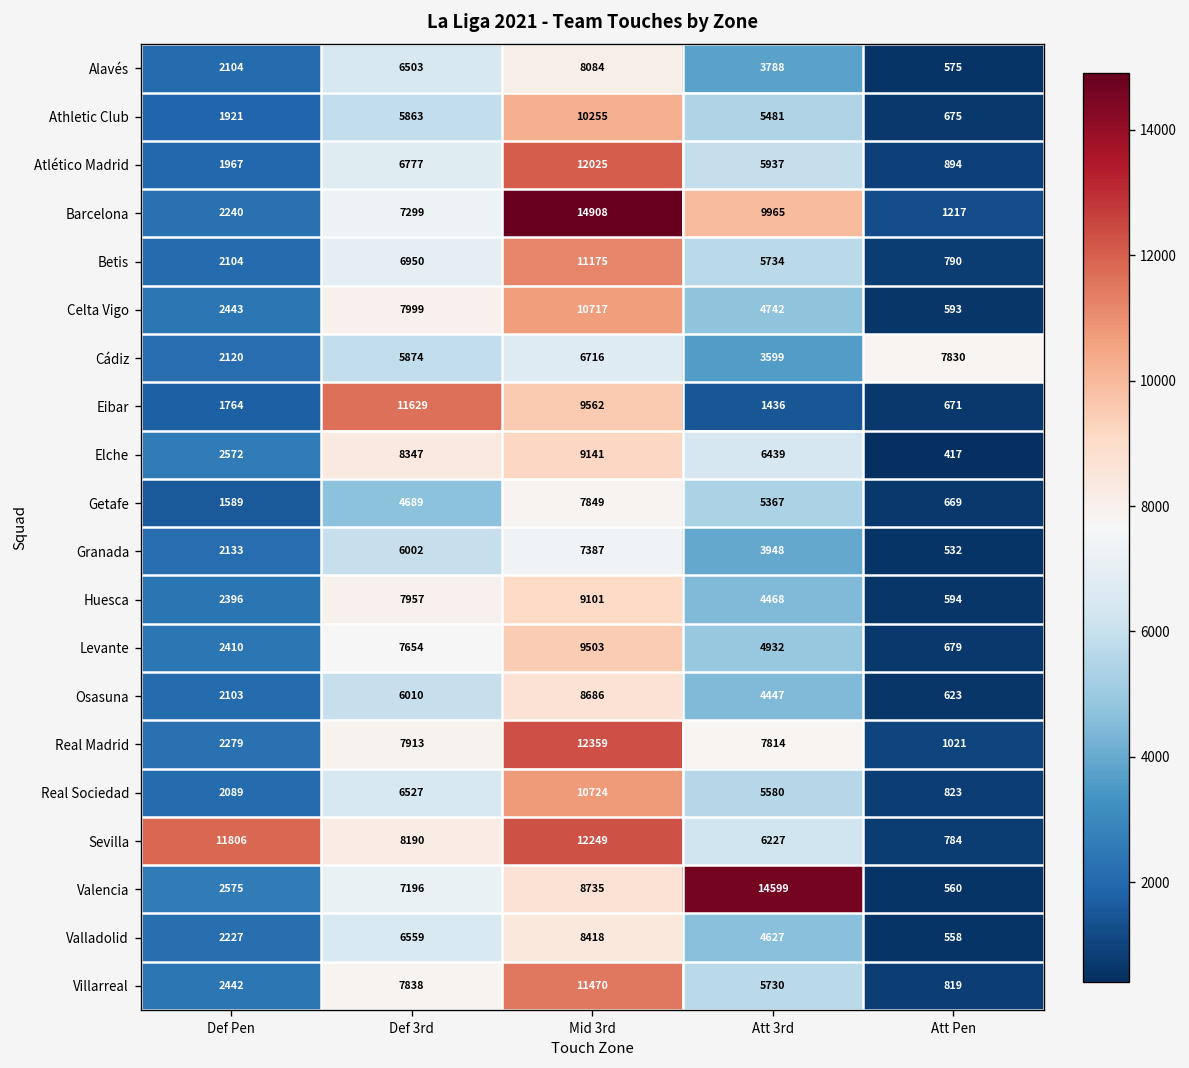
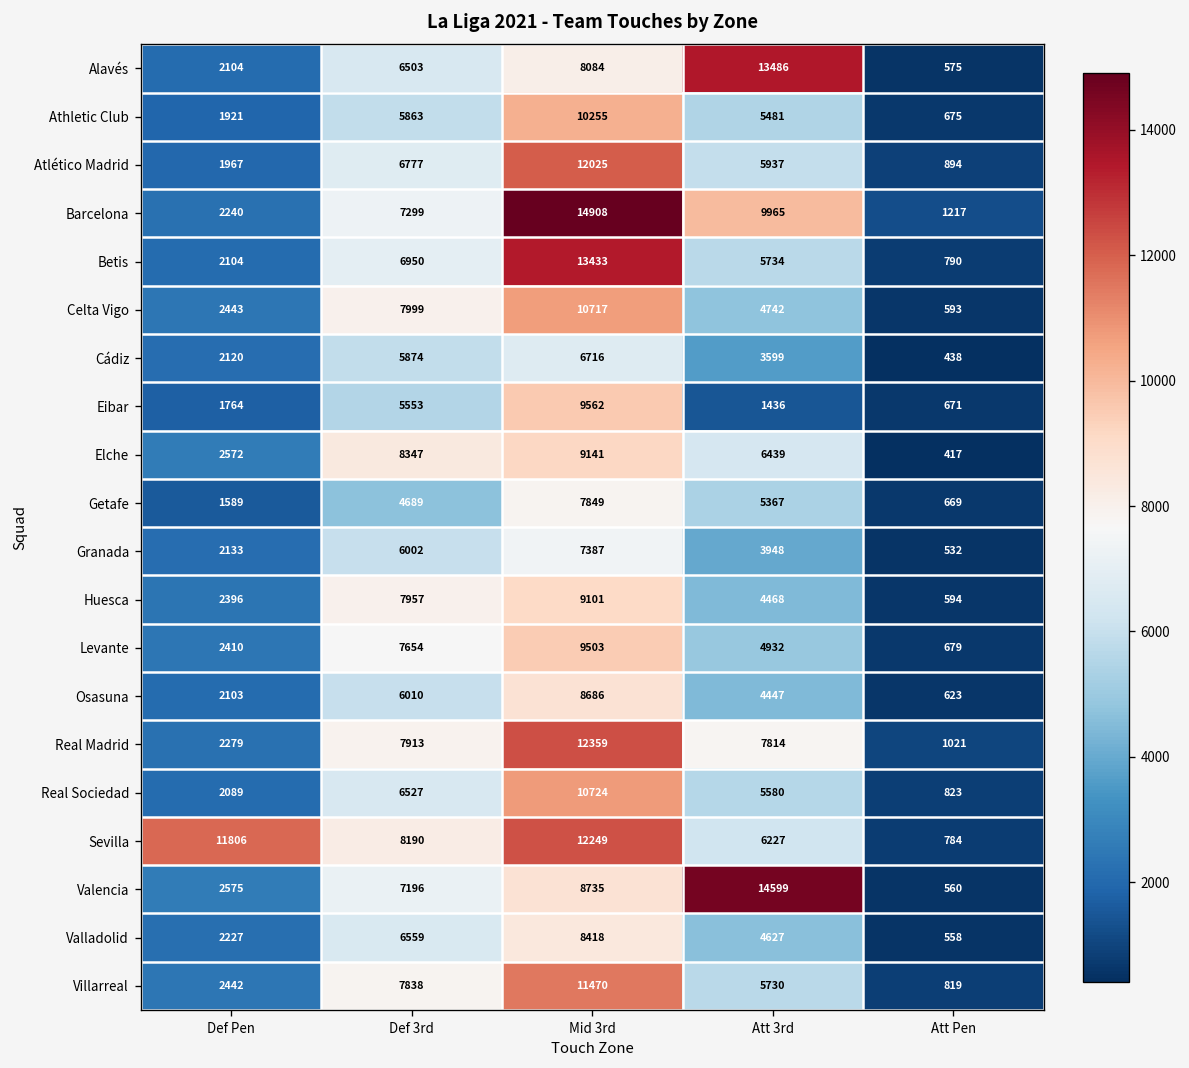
Alavés, Att 3rd: 3788 -> 13486
Betis, Mid 3rd: 11175 -> 13433
Cádiz, Att Pen: 7830 -> 438
Eibar, Def 3rd: 11629 -> 5553
